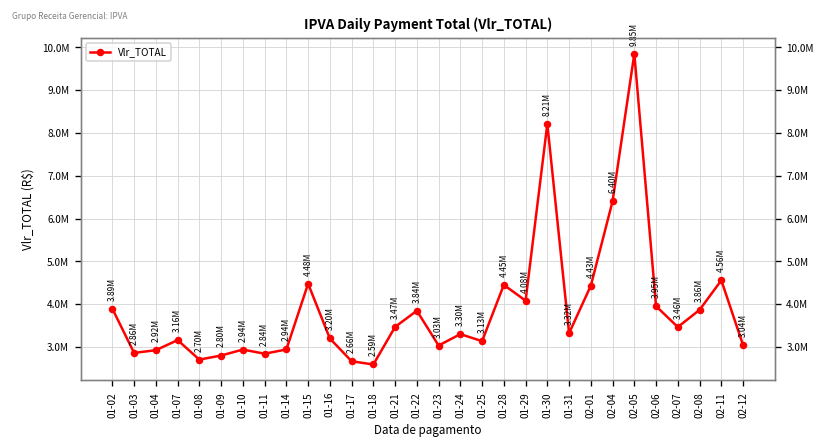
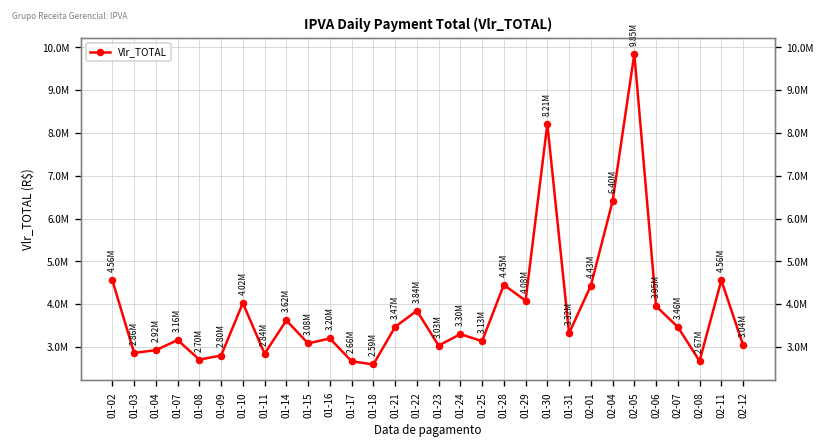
01-02: 3.89M -> 4.56M
01-10: 2.94M -> 4.02M
01-14: 2.94M -> 3.62M
01-15: 4.48M -> 3.08M
02-08: 3.86M -> 2.67M
